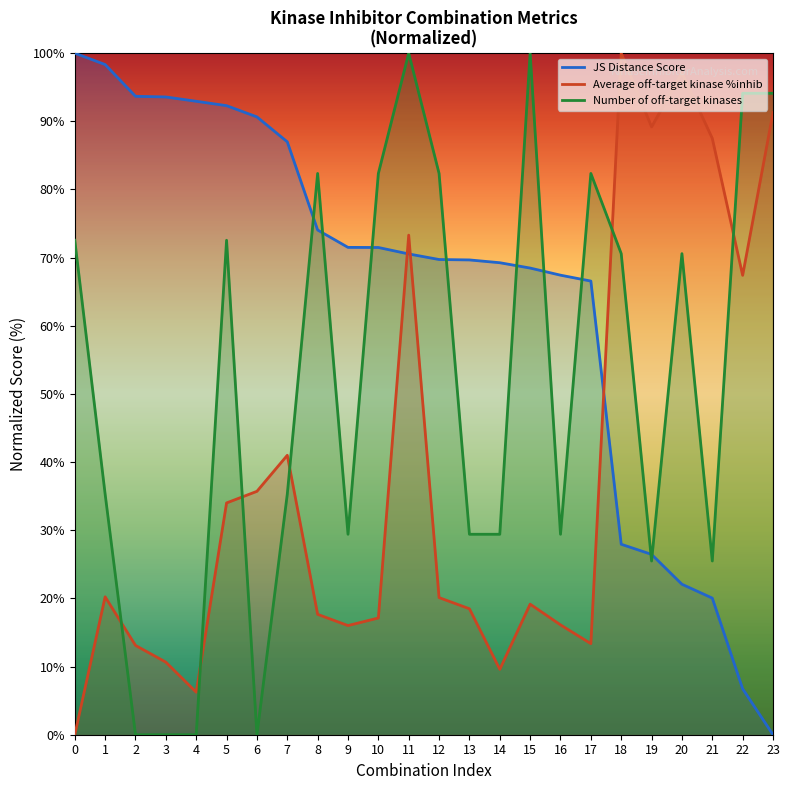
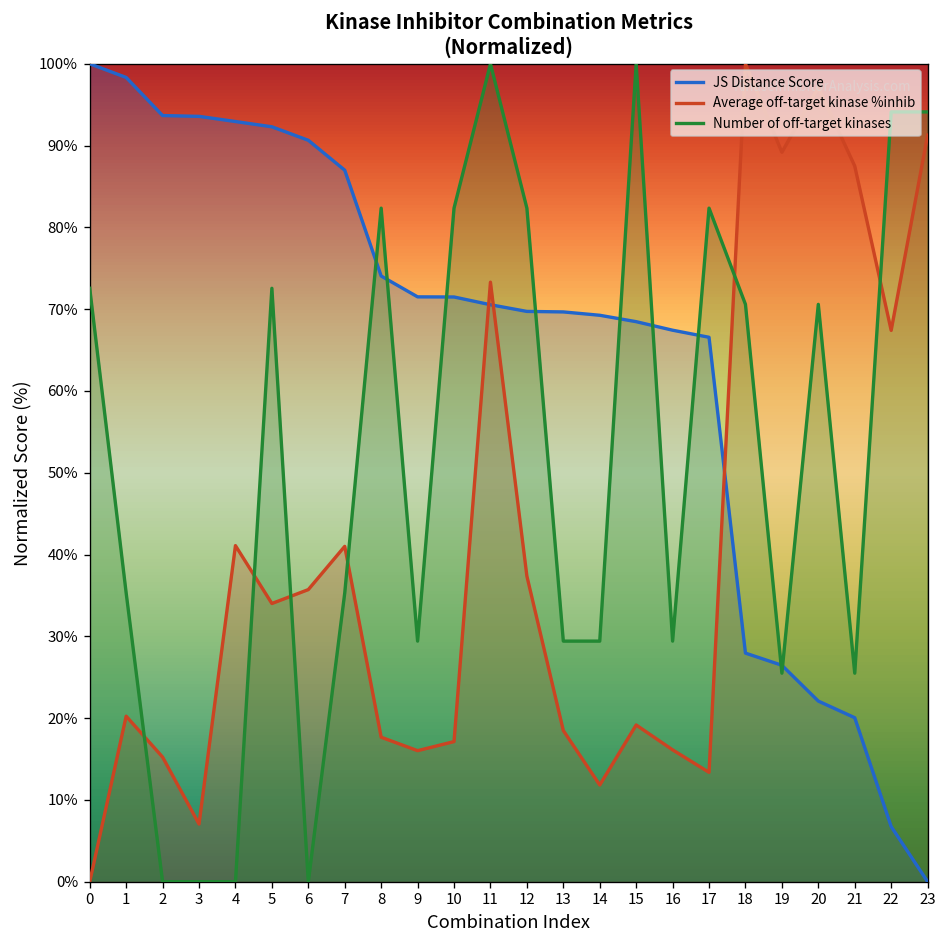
Average off-target kinase %inhib, 2: 13% -> 15%
Average off-target kinase %inhib, 3: 11% -> 7%
Average off-target kinase %inhib, 4: 6% -> 41%
Average off-target kinase %inhib, 12: 20% -> 37%
Average off-target kinase %inhib, 14: 10% -> 12%
